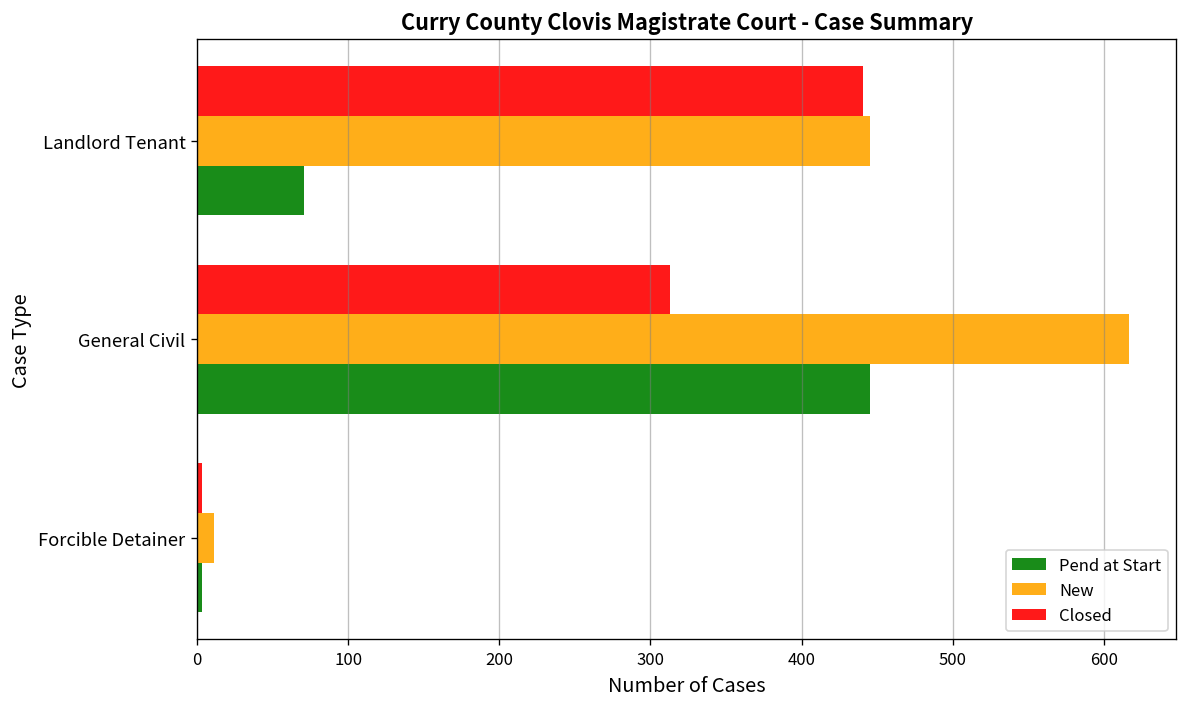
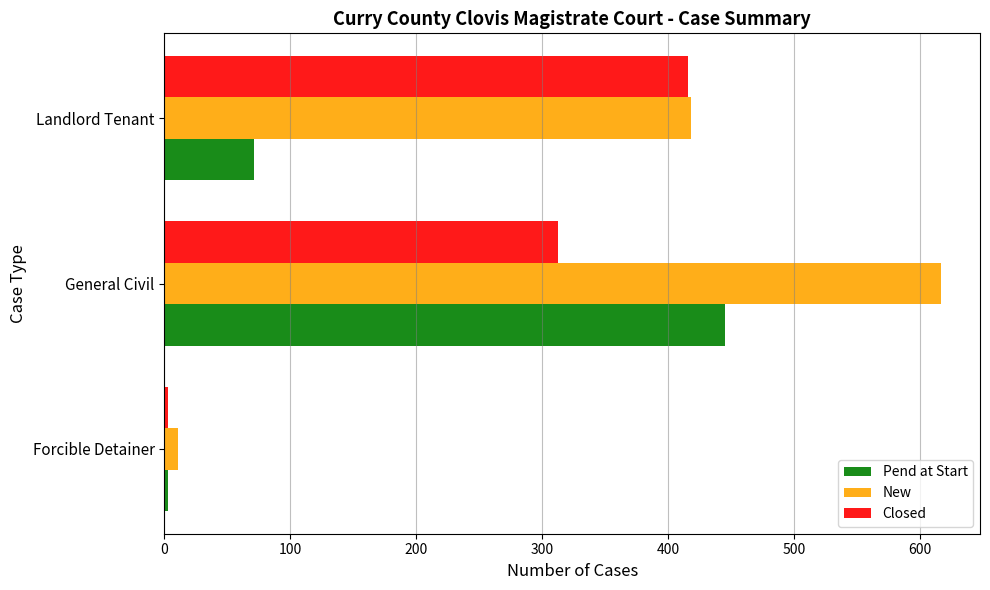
Closed, Landlord Tenant: 441 -> 416
New, Landlord Tenant: 445 -> 418
